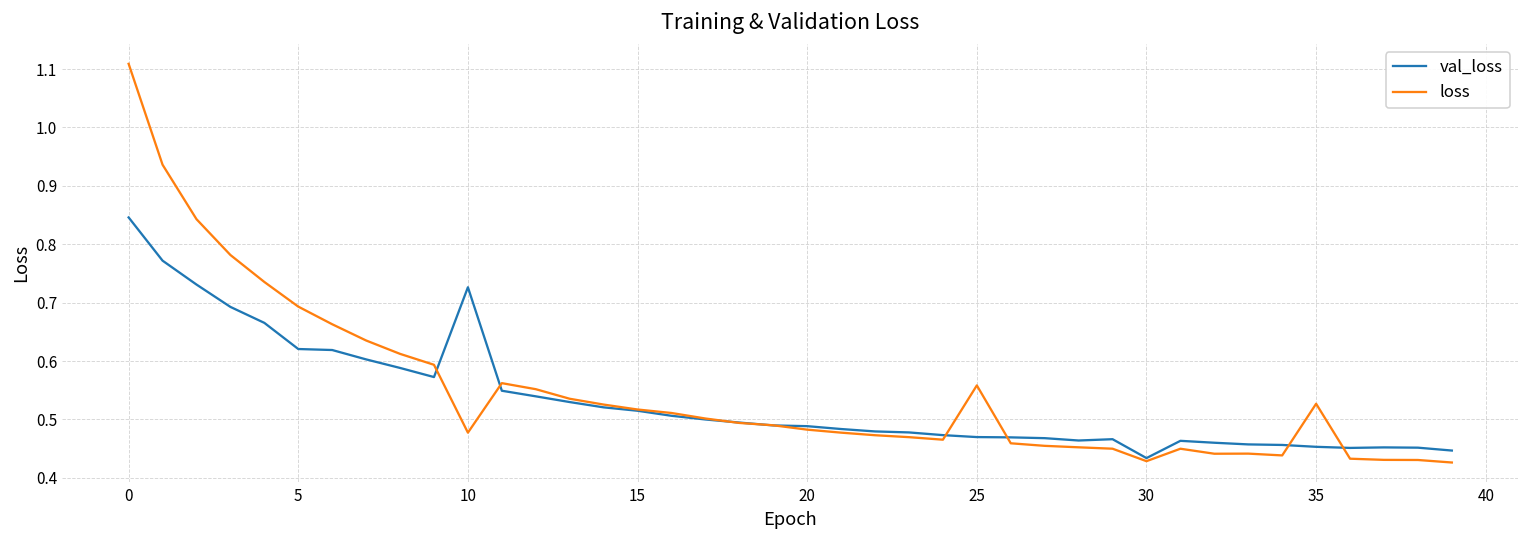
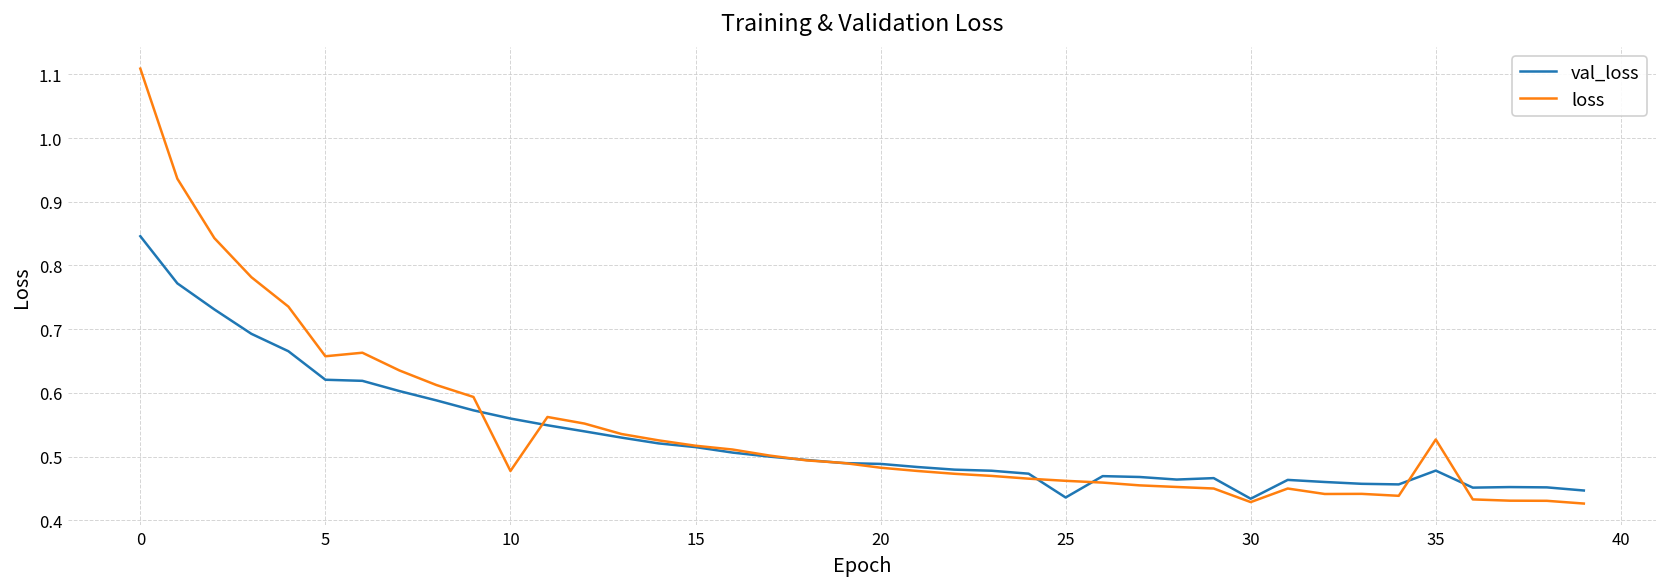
loss, 5: 0.69 -> 0.66
val_loss, 10: 0.73 -> 0.56
val_loss, 25: 0.47 -> 0.44
loss, 25: 0.56 -> 0.46
val_loss, 35: 0.45 -> 0.48
